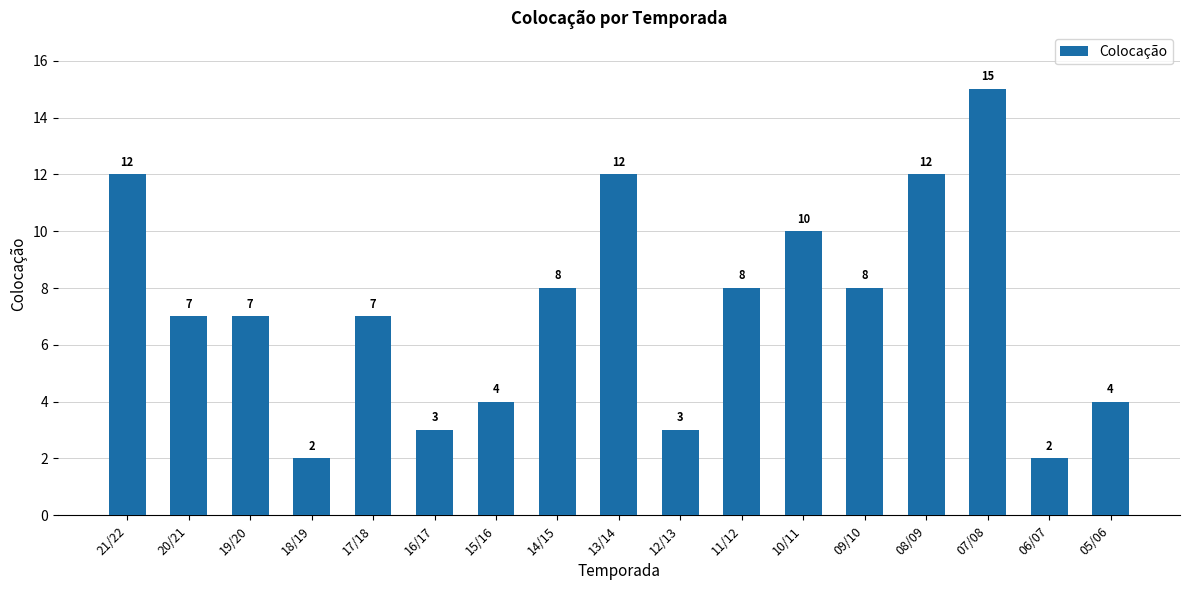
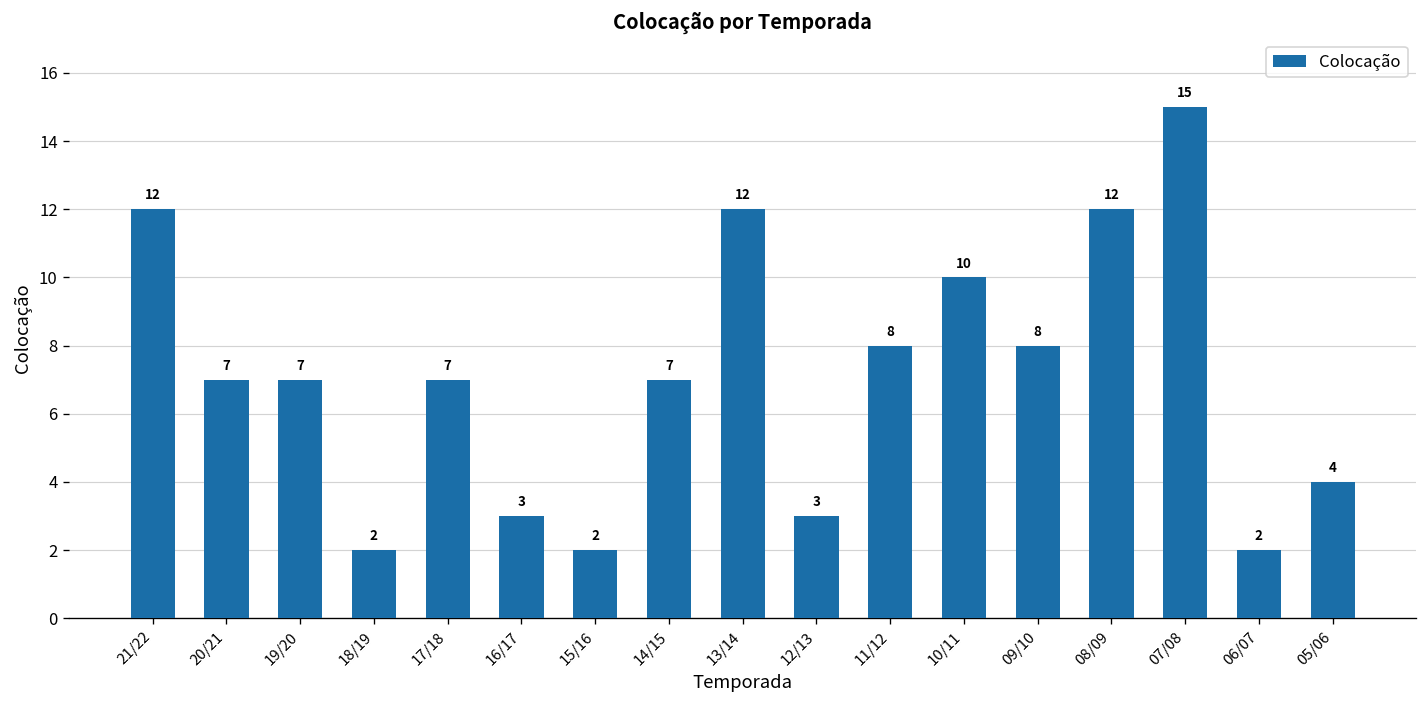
15/16: 4 -> 2
14/15: 8 -> 7
